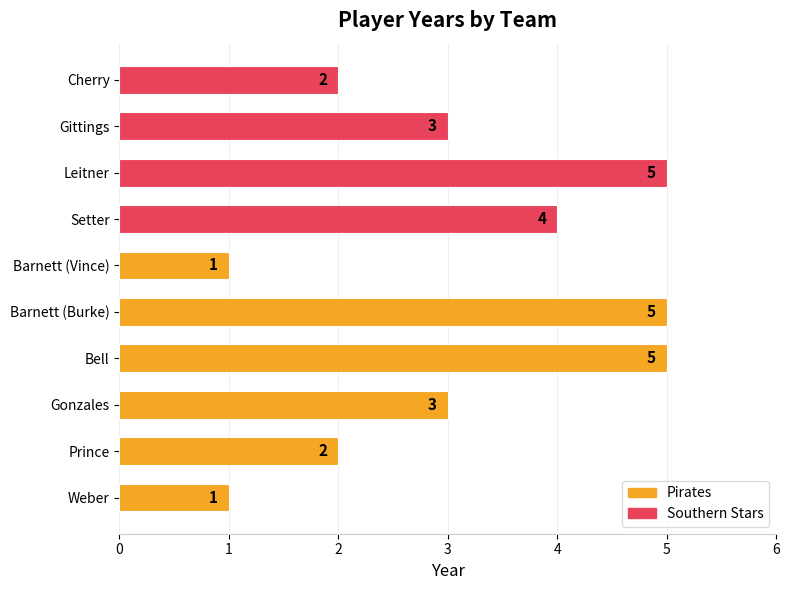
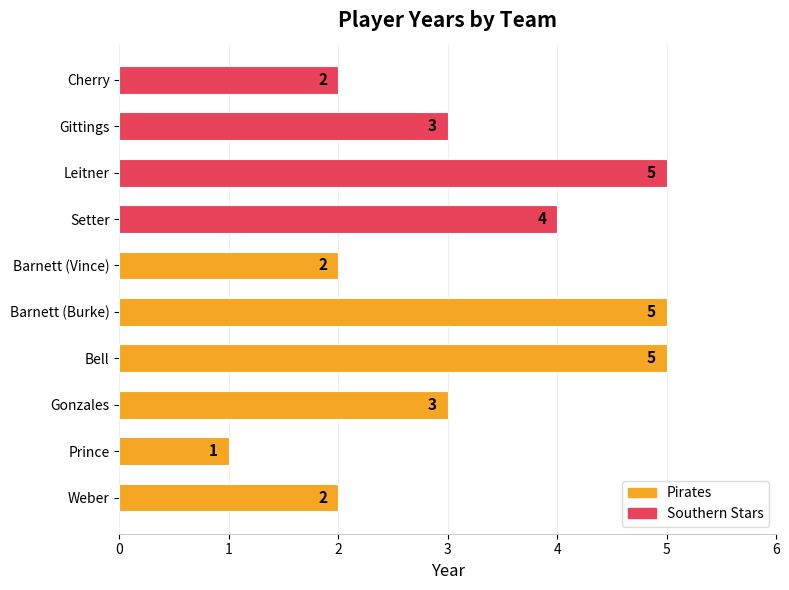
Barnett (Vince): 1 -> 2
Prince: 2 -> 1
Weber: 1 -> 2
